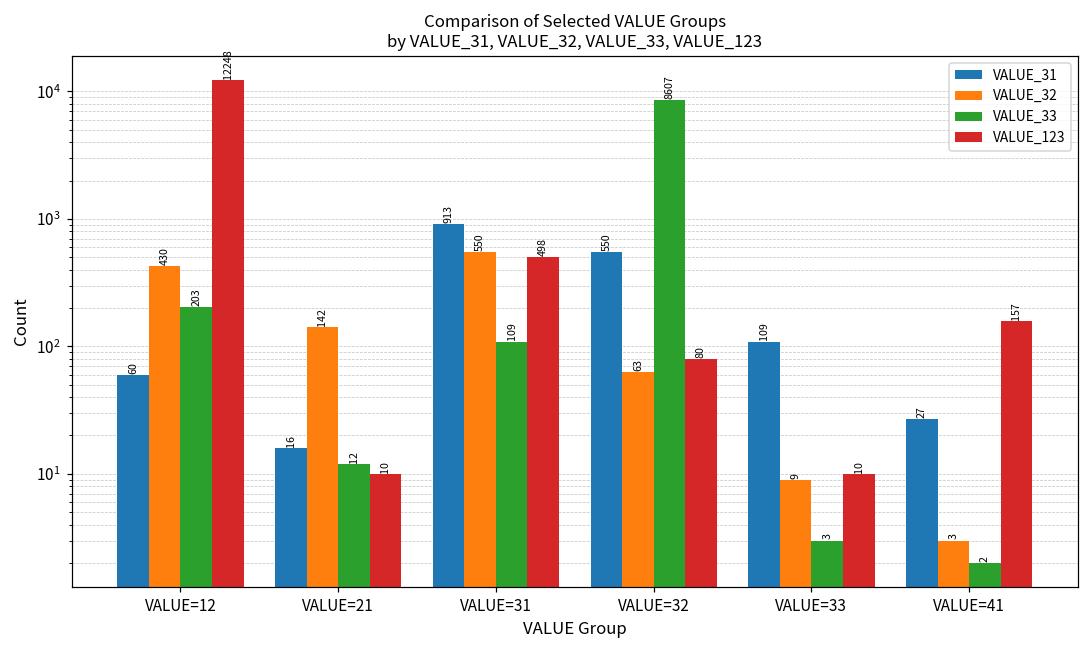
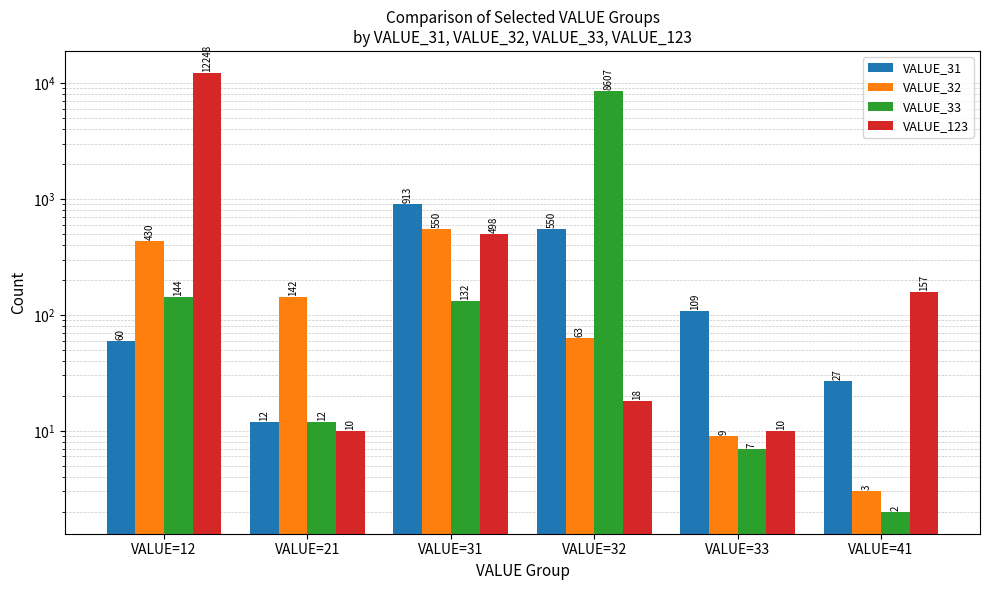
VALUE_33, VALUE=12: 203 -> 144
VALUE_31, VALUE=21: 16 -> 12
VALUE_33, VALUE=31: 109 -> 132
VALUE_123, VALUE=32: 80 -> 18
VALUE_33, VALUE=33: 3 -> 7
